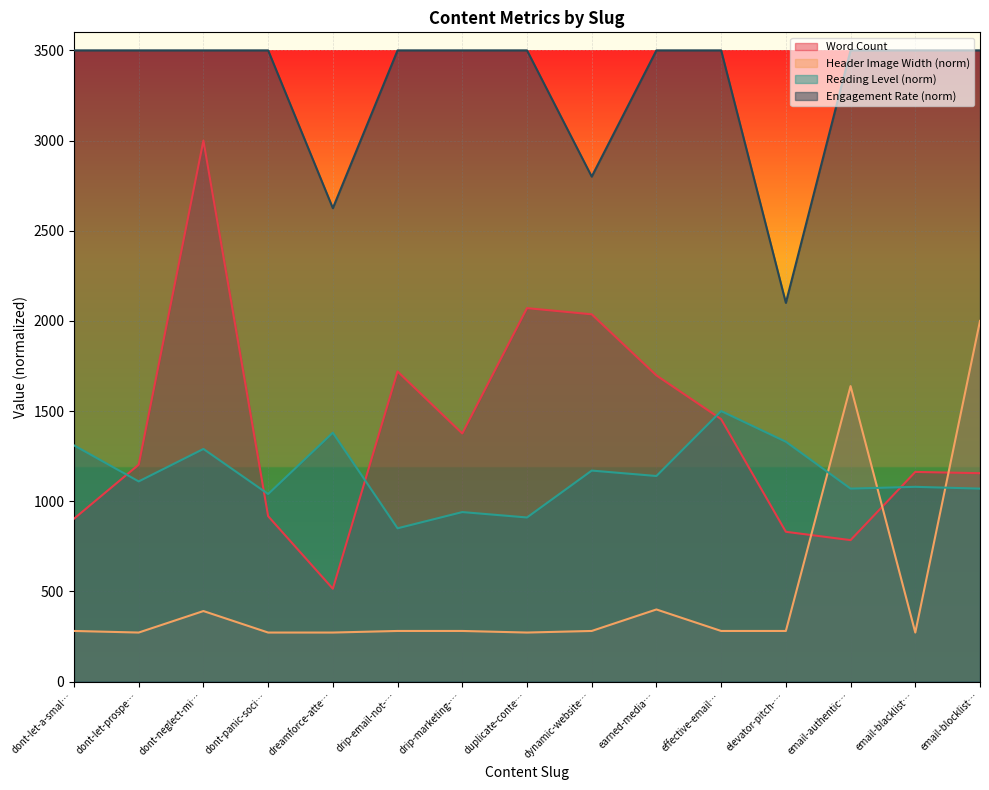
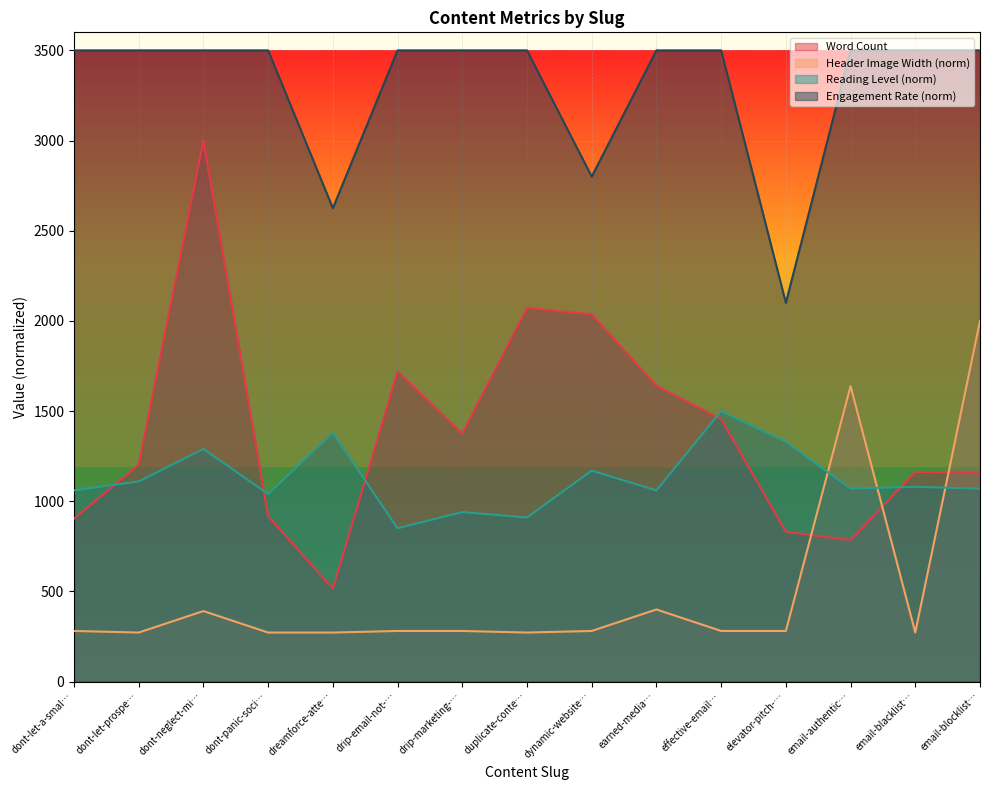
Reading Level (norm), dont-let-a-smal…: 1310 -> 1060
Word Count, earned-media…: 1700 -> 1640
Reading Level (norm), earned-media…: 1140 -> 1060
